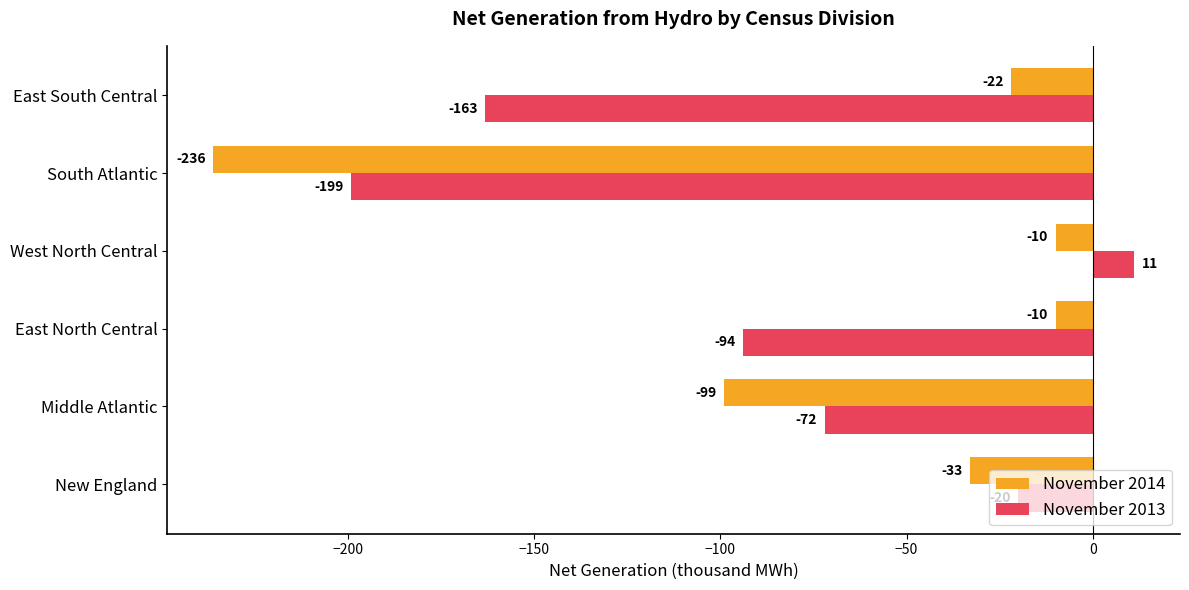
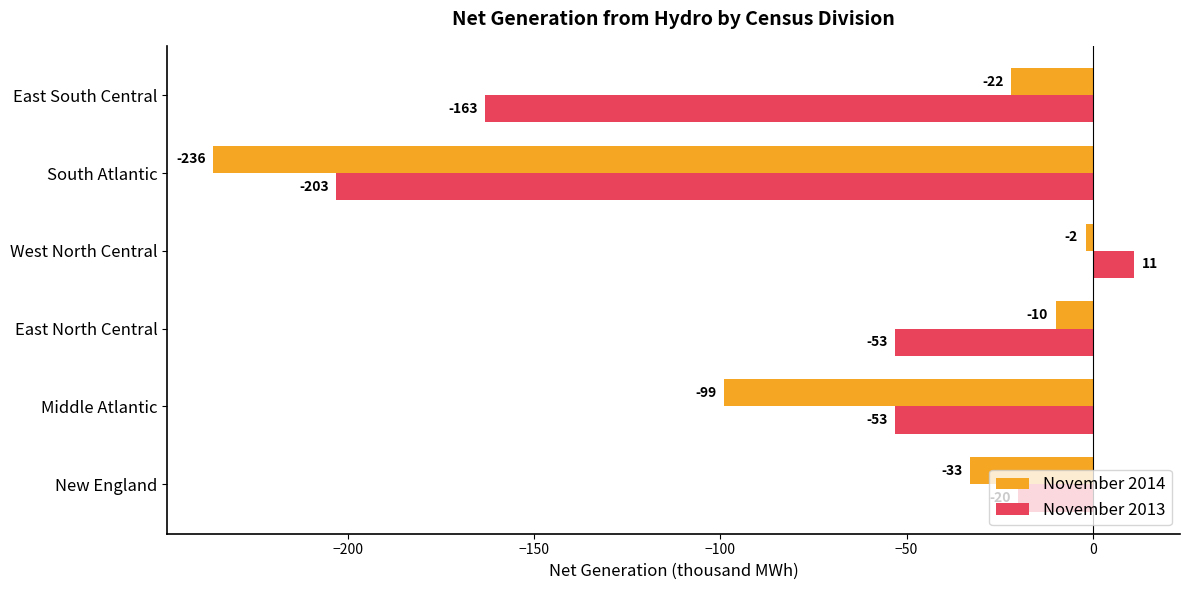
November 2013, South Atlantic: -199 -> -203
November 2014, West North Central: -10 -> -2
November 2013, East North Central: -94 -> -53
November 2013, Middle Atlantic: -72 -> -53
